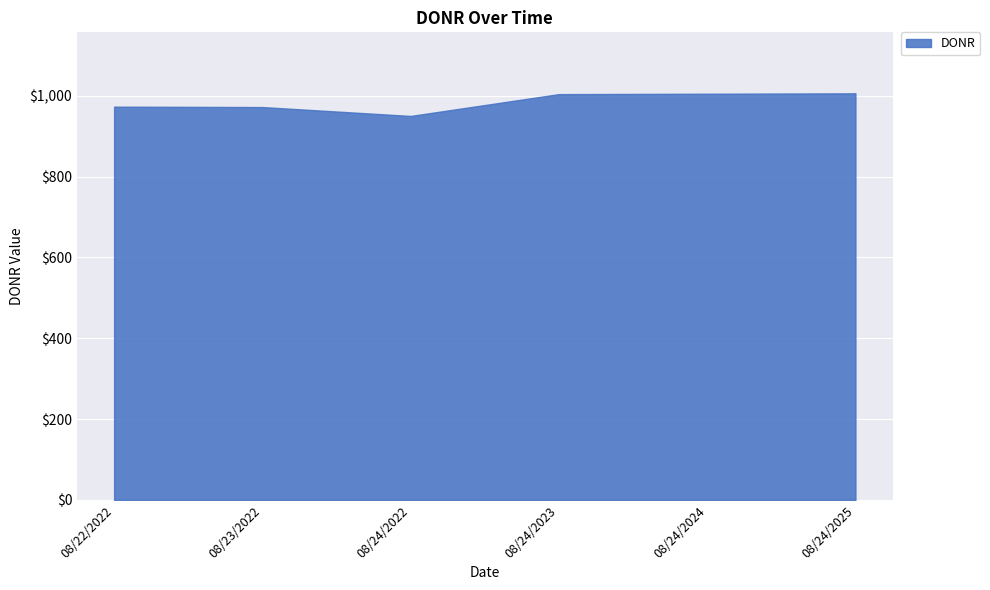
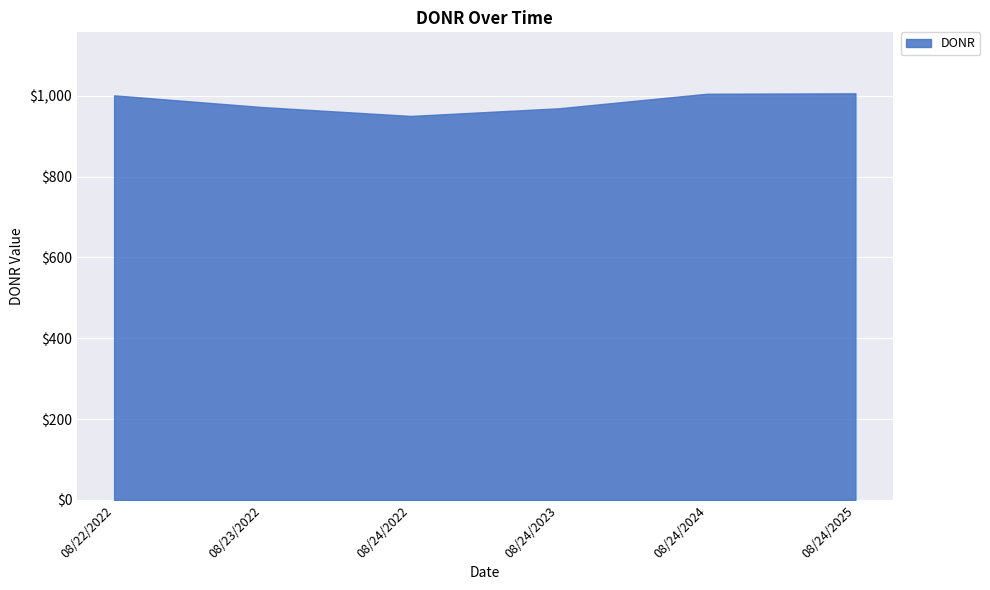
08/22/2022: $970 -> $1,000
08/24/2023: $1,000 -> $970
